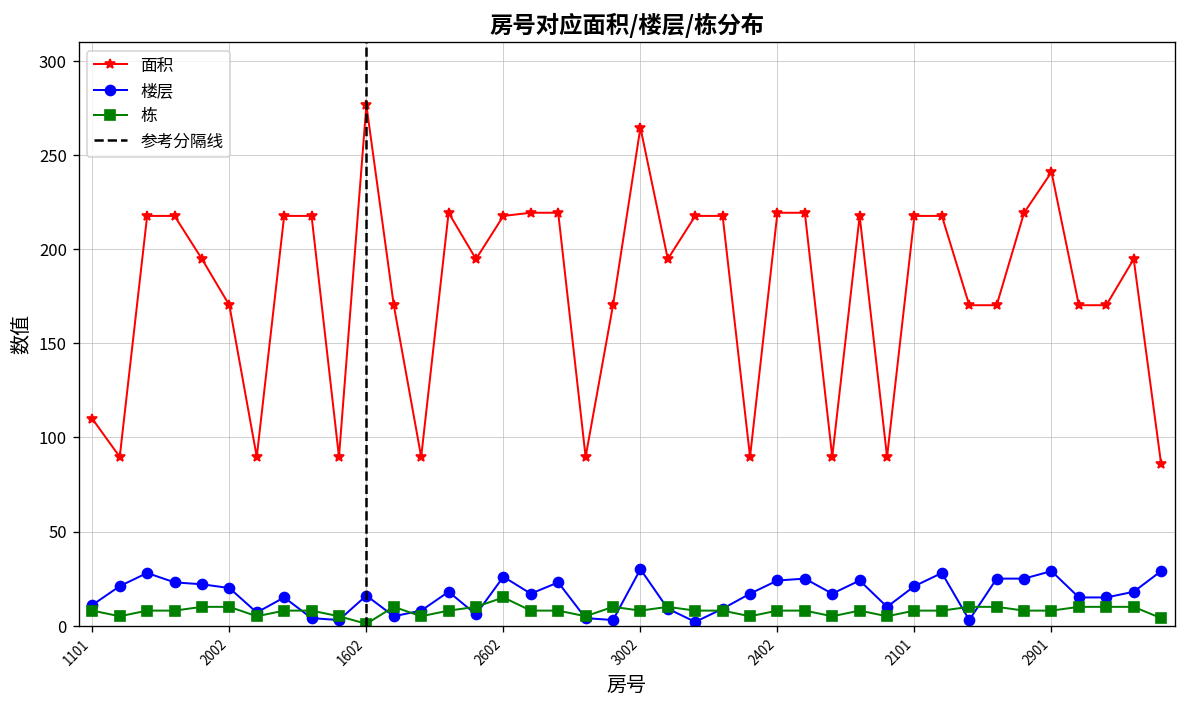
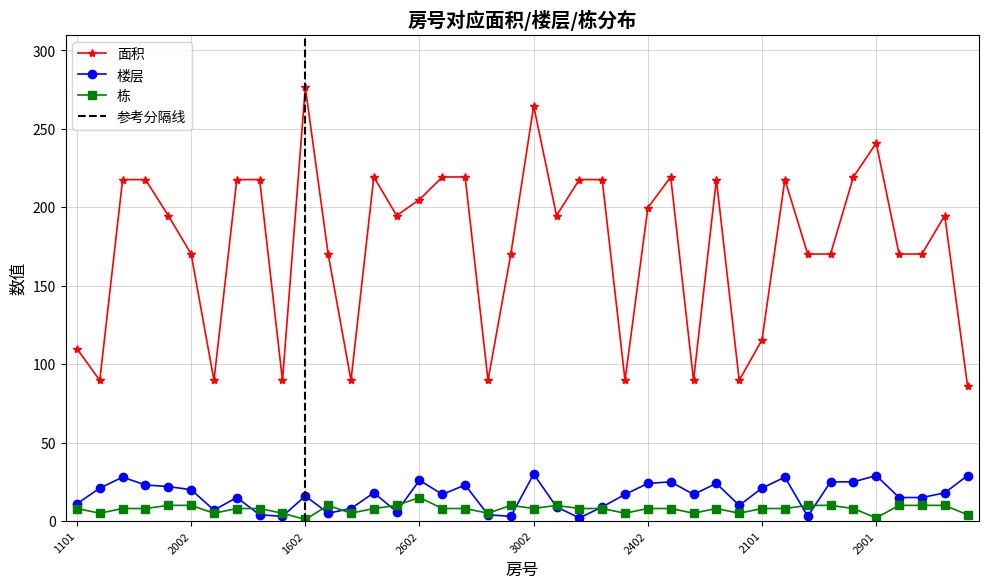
面积, 2602: 218 -> 205
面积, 2402: 219 -> 200
面积, 2101: 218 -> 116
栋, 2901: 8 -> 2
